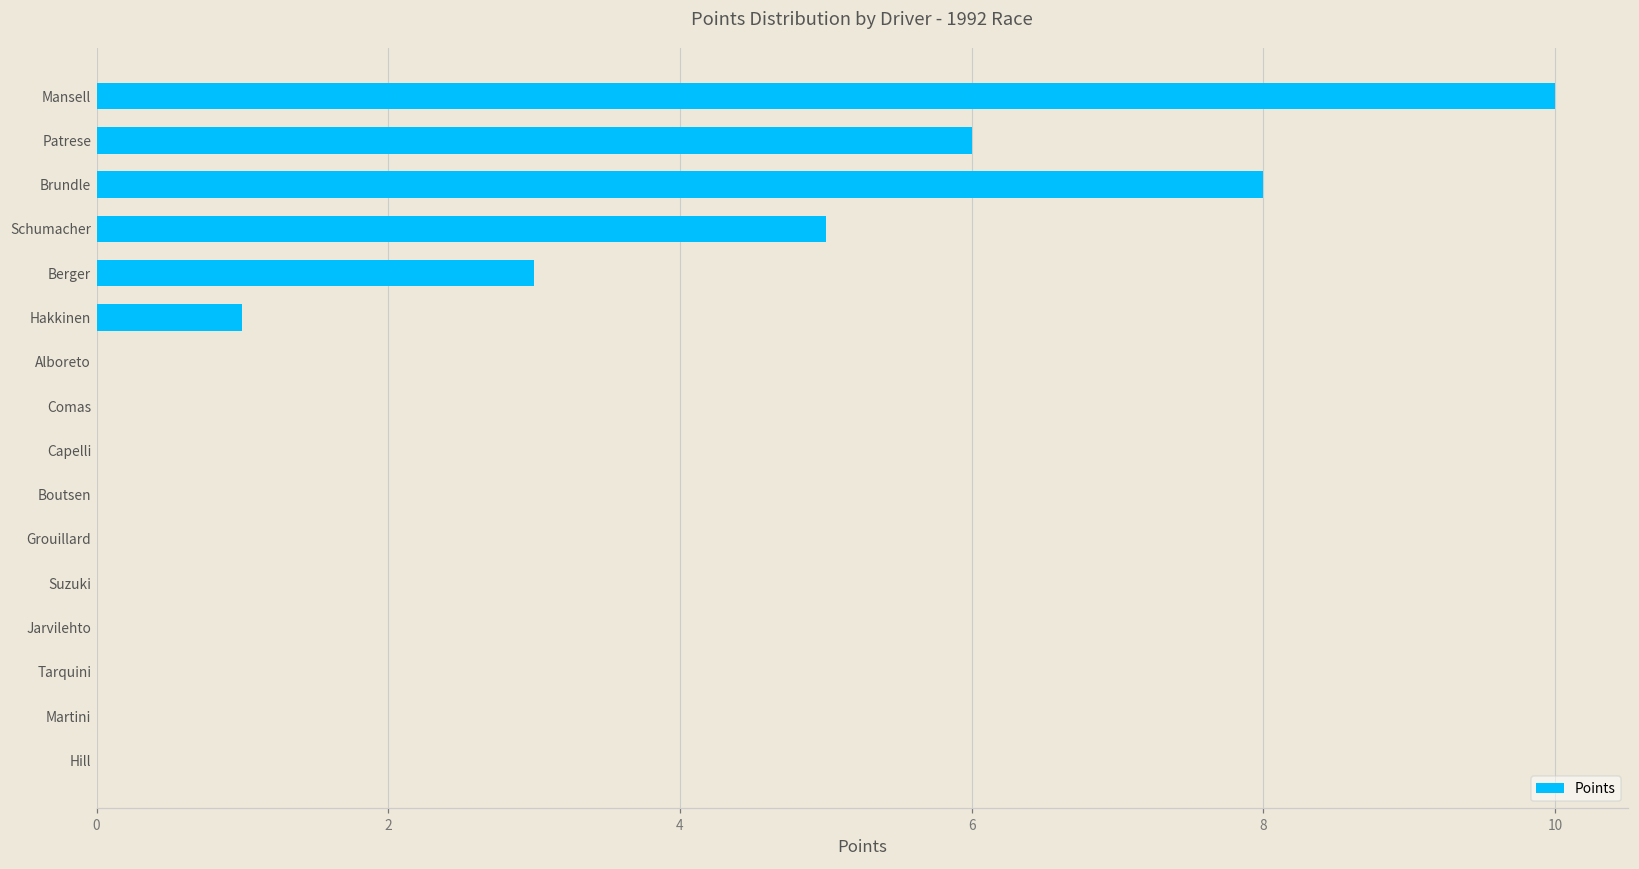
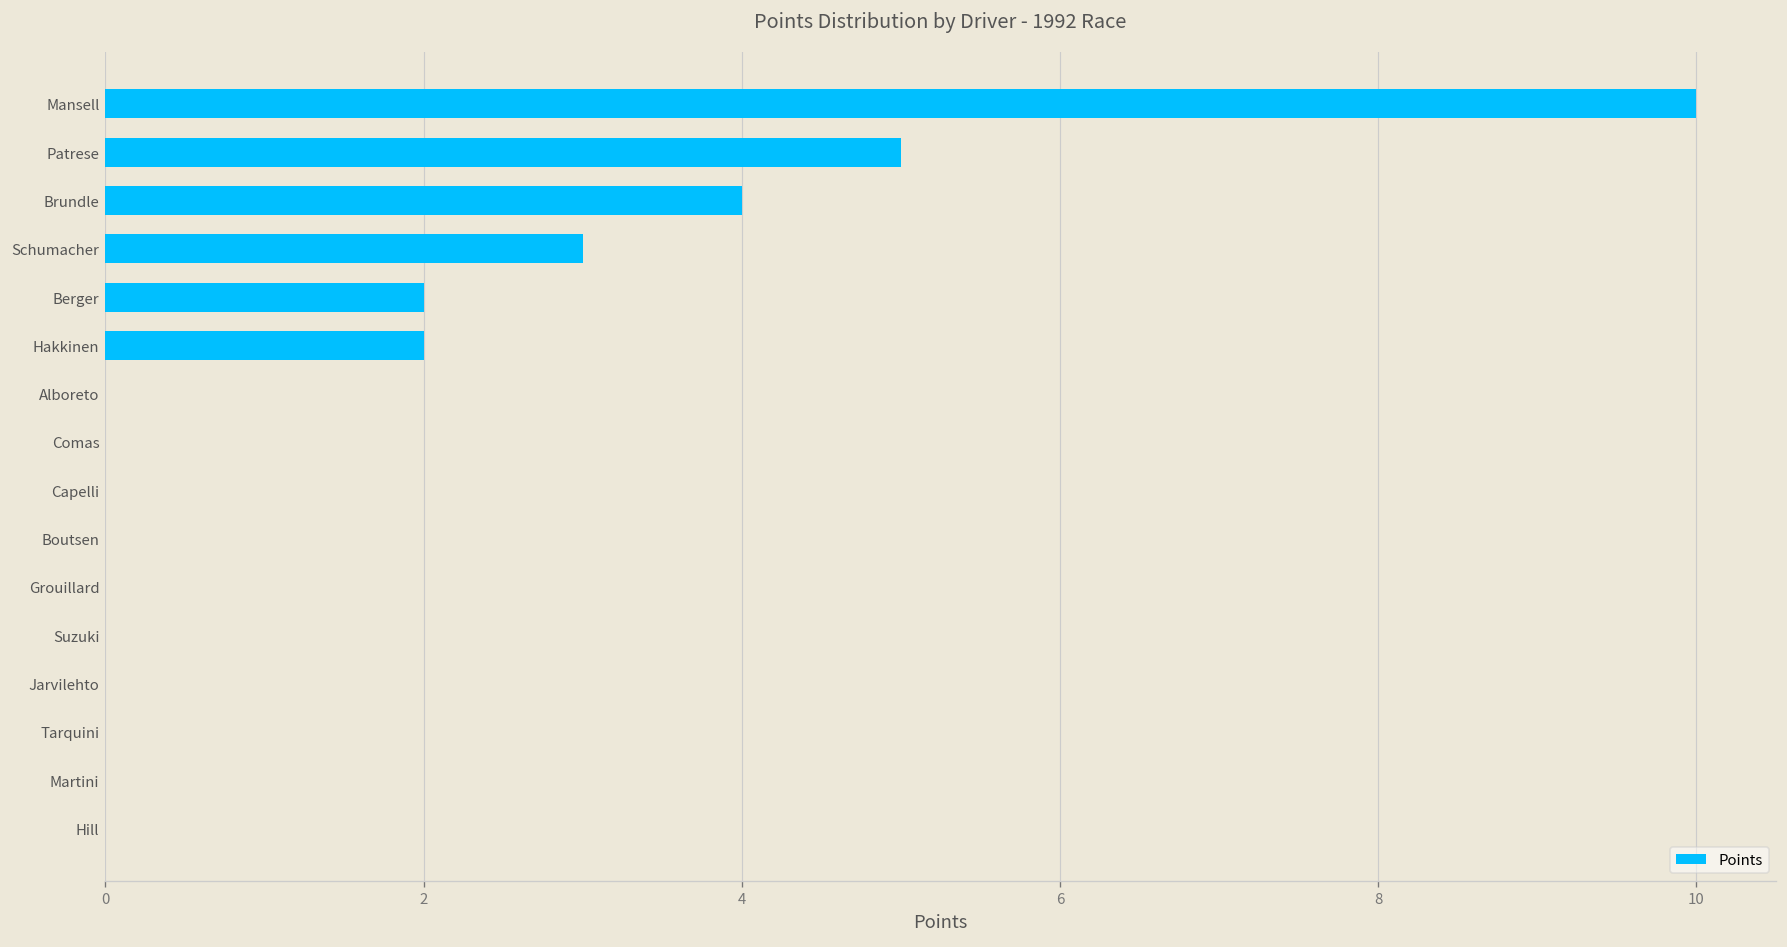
Patrese: 6 -> 5
Brundle: 8 -> 4
Schumacher: 5 -> 3
Berger: 3 -> 2
Hakkinen: 1 -> 2
